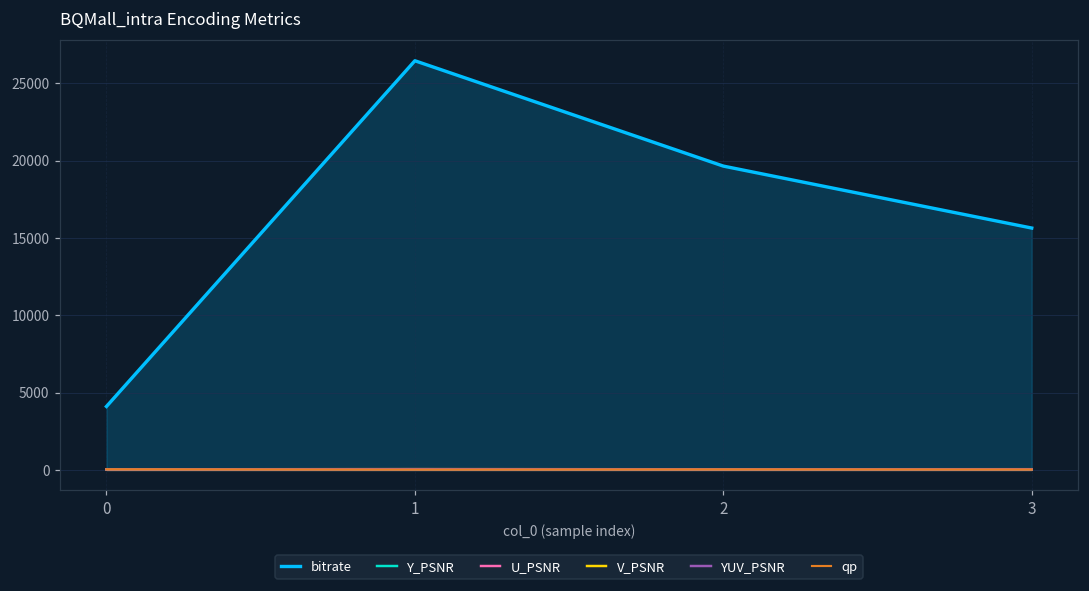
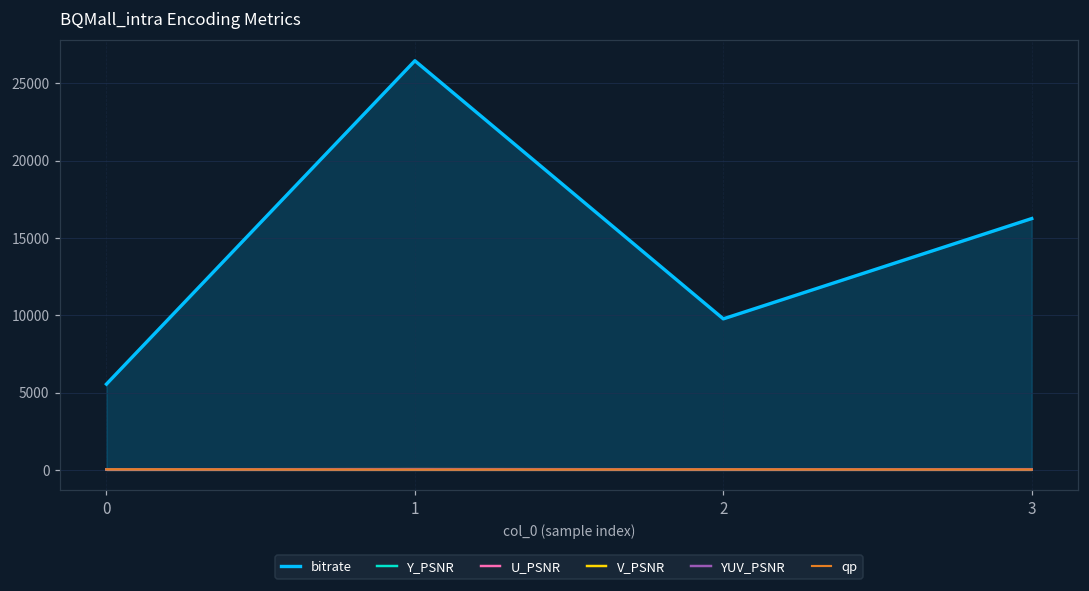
bitrate, 0: 4100 -> 5500
bitrate, 2: 19600 -> 9800
bitrate, 3: 15600 -> 16200
